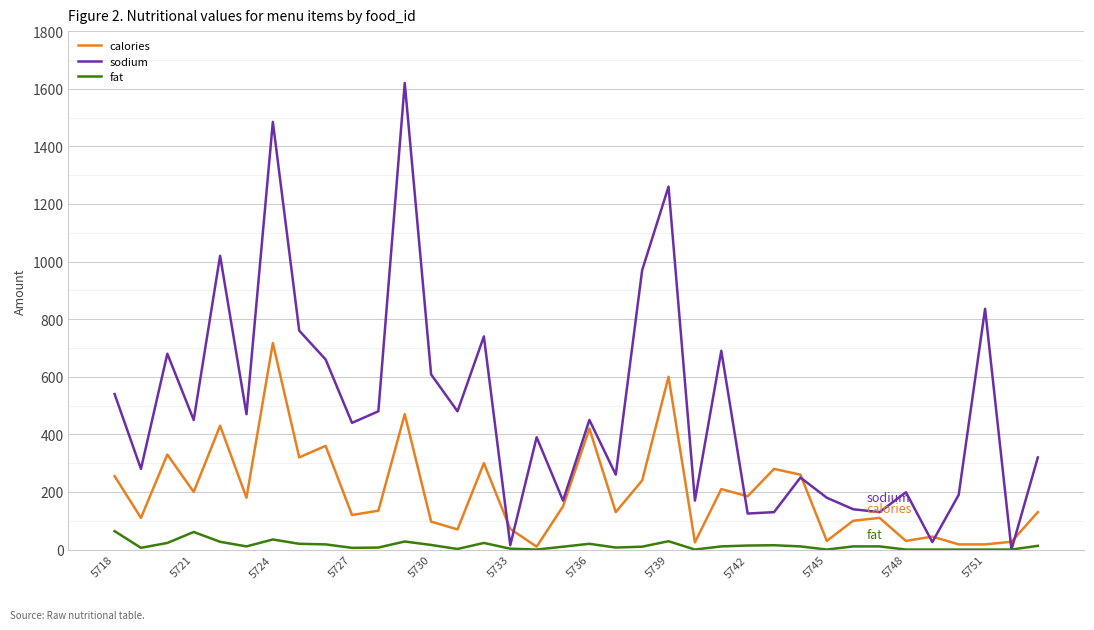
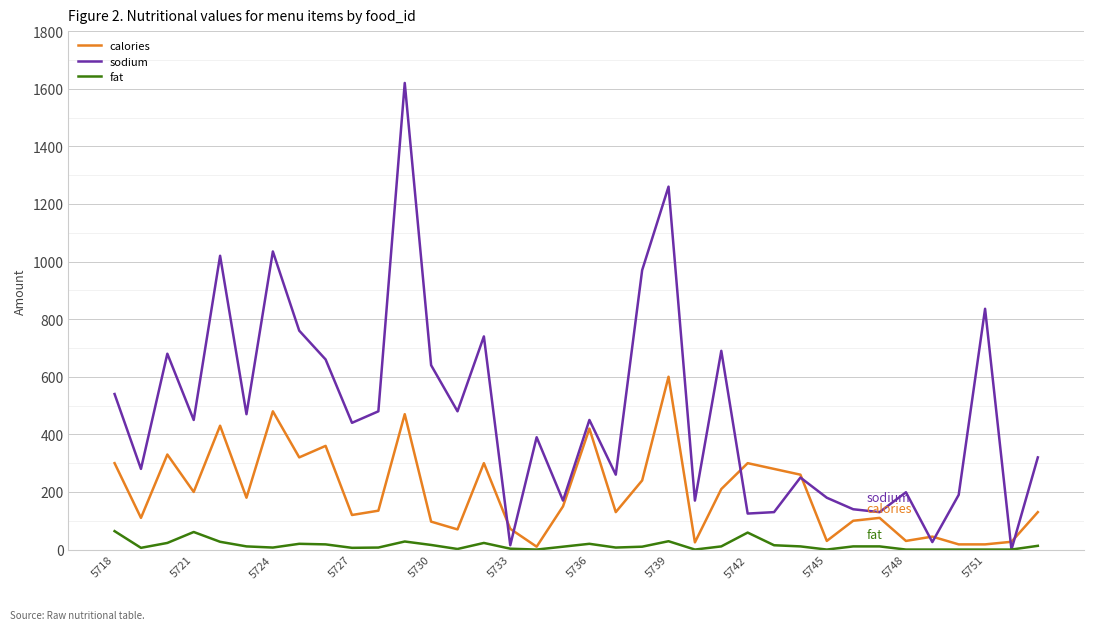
calories, 5718: 260 -> 300
calories, 5724: 720 -> 480
sodium, 5724: 1490 -> 1040
fat, 5724: 40 -> 10
sodium, 5730: 610 -> 640
calories, 5742: 190 -> 300
fat, 5742: 10 -> 60
